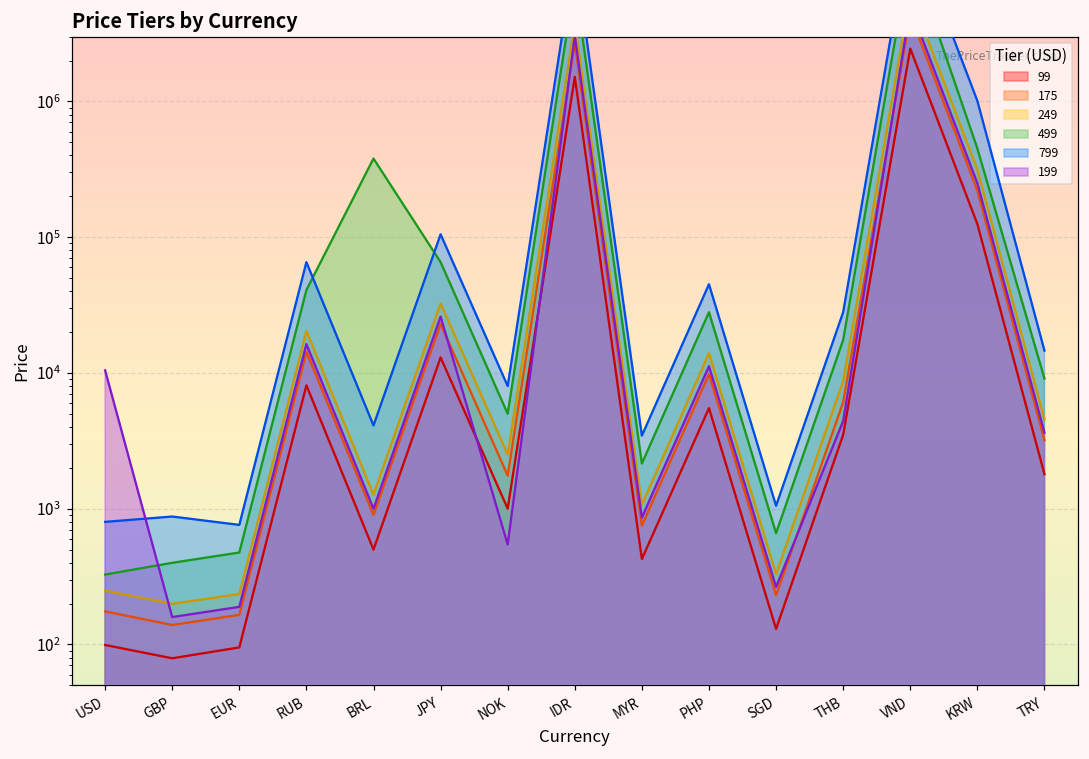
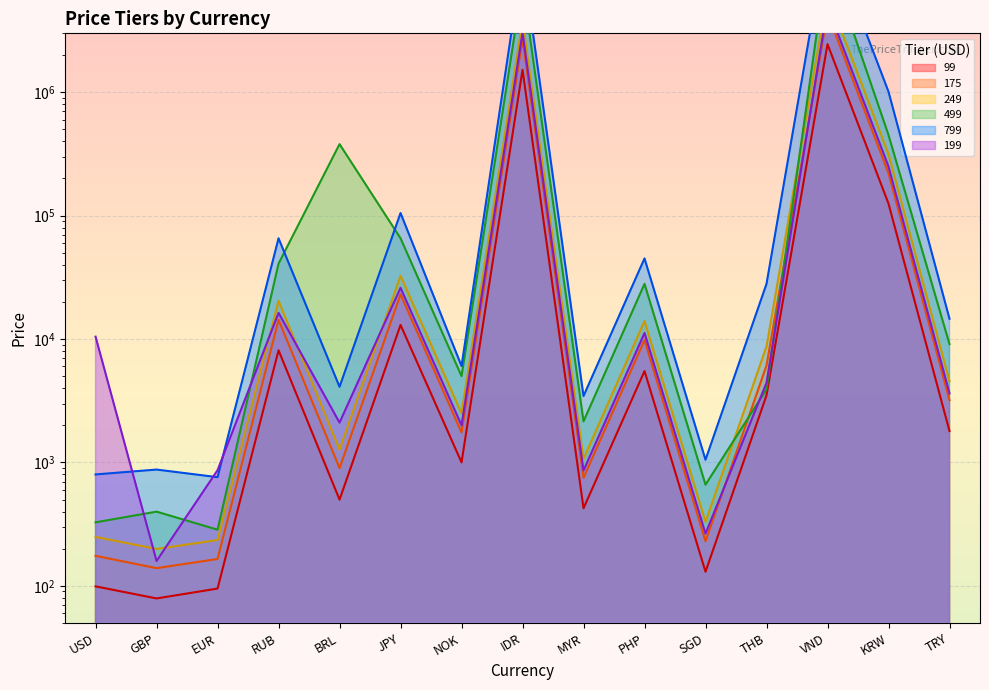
499, EUR: 480 -> 290
199, EUR: 190 -> 900
199, BRL: 1000 -> 2100
799, NOK: 8000 -> 6000
199, NOK: 500 -> 2000
499, THB: 18000 -> 3900
